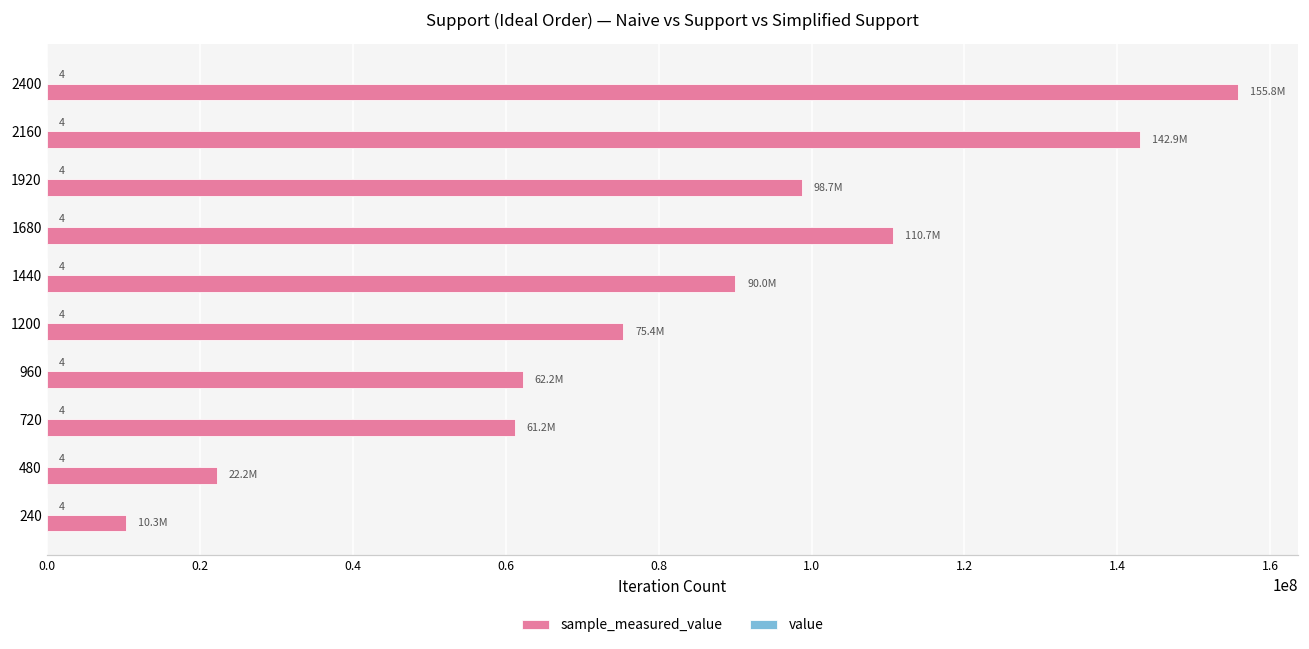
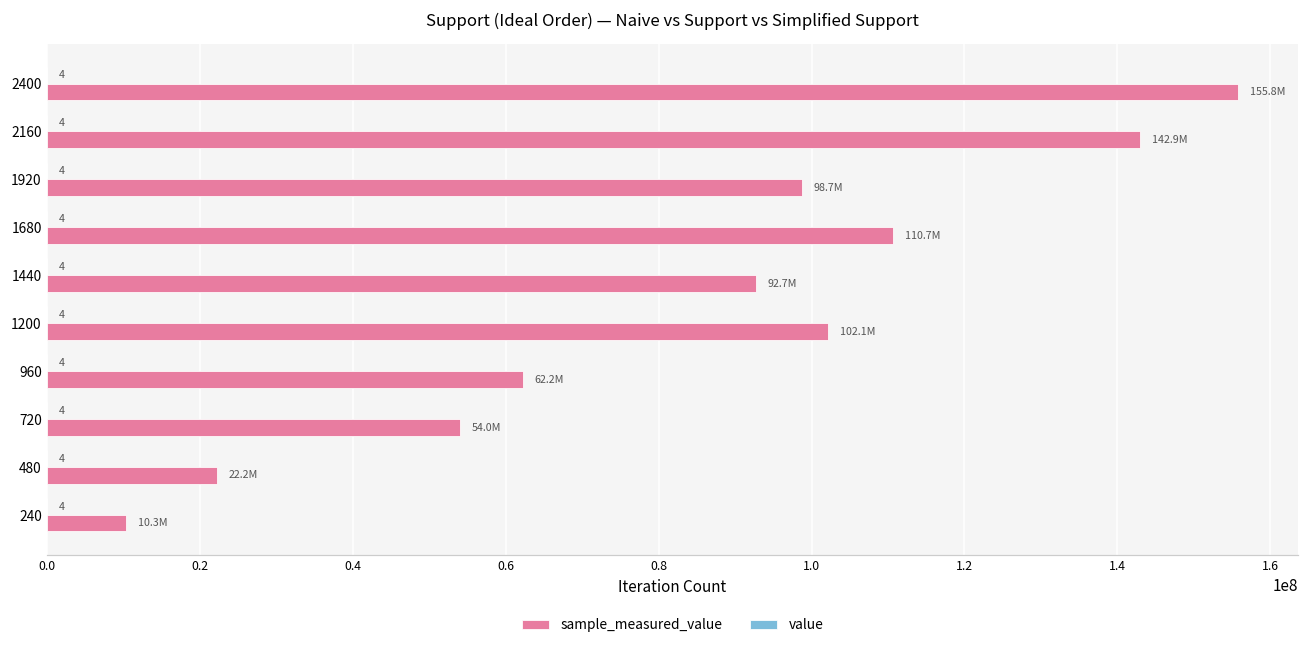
sample_measured_value, 1440: 90.0M -> 92.7M
sample_measured_value, 1200: 75.4M -> 102.1M
sample_measured_value, 720: 61.2M -> 54.0M
